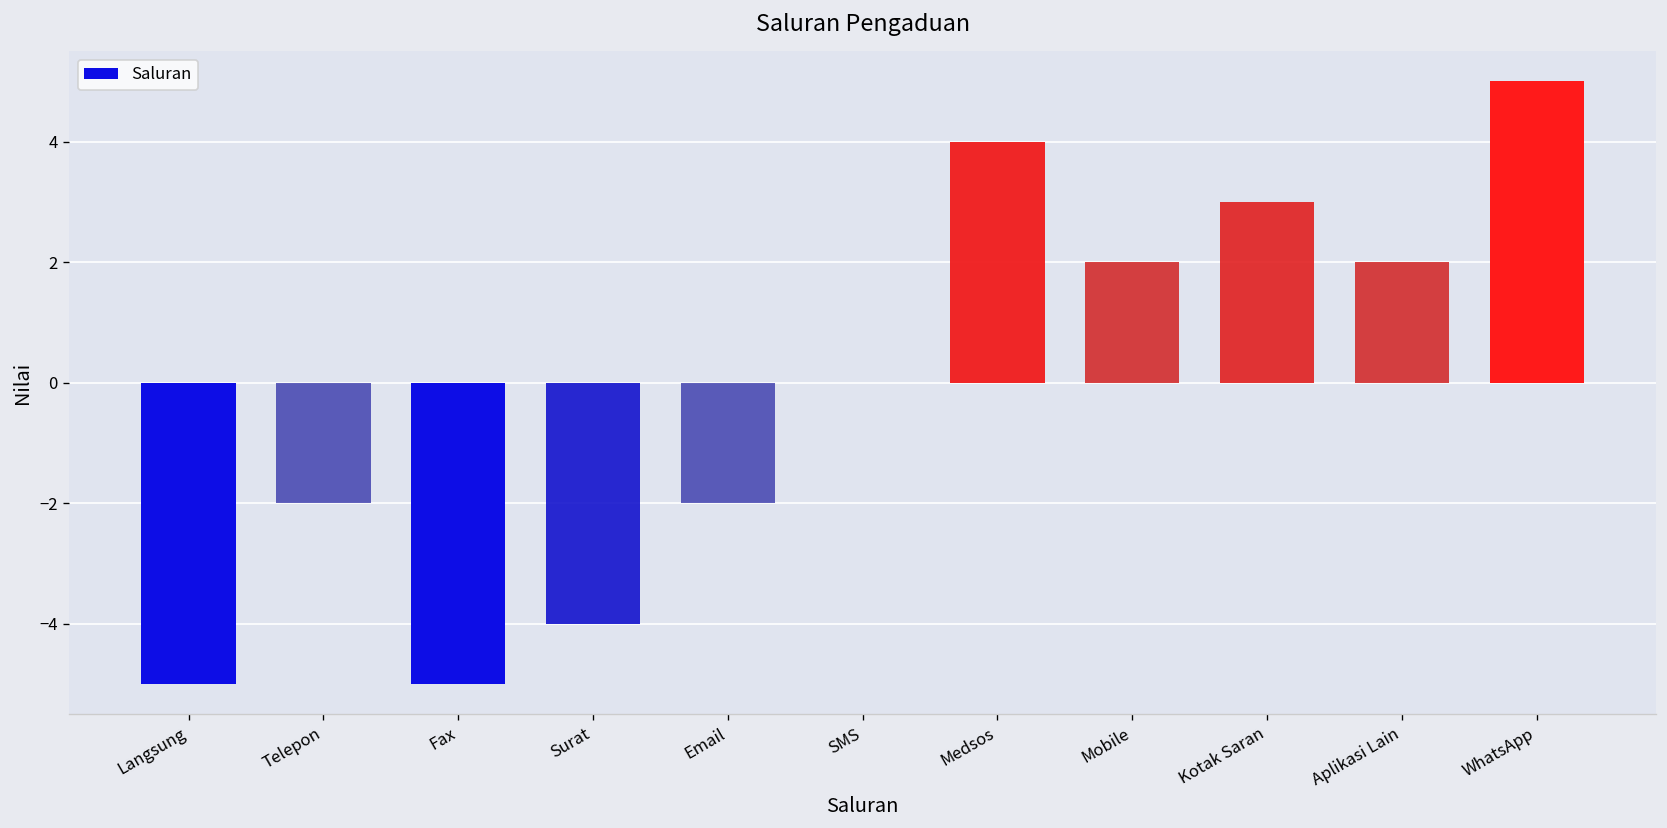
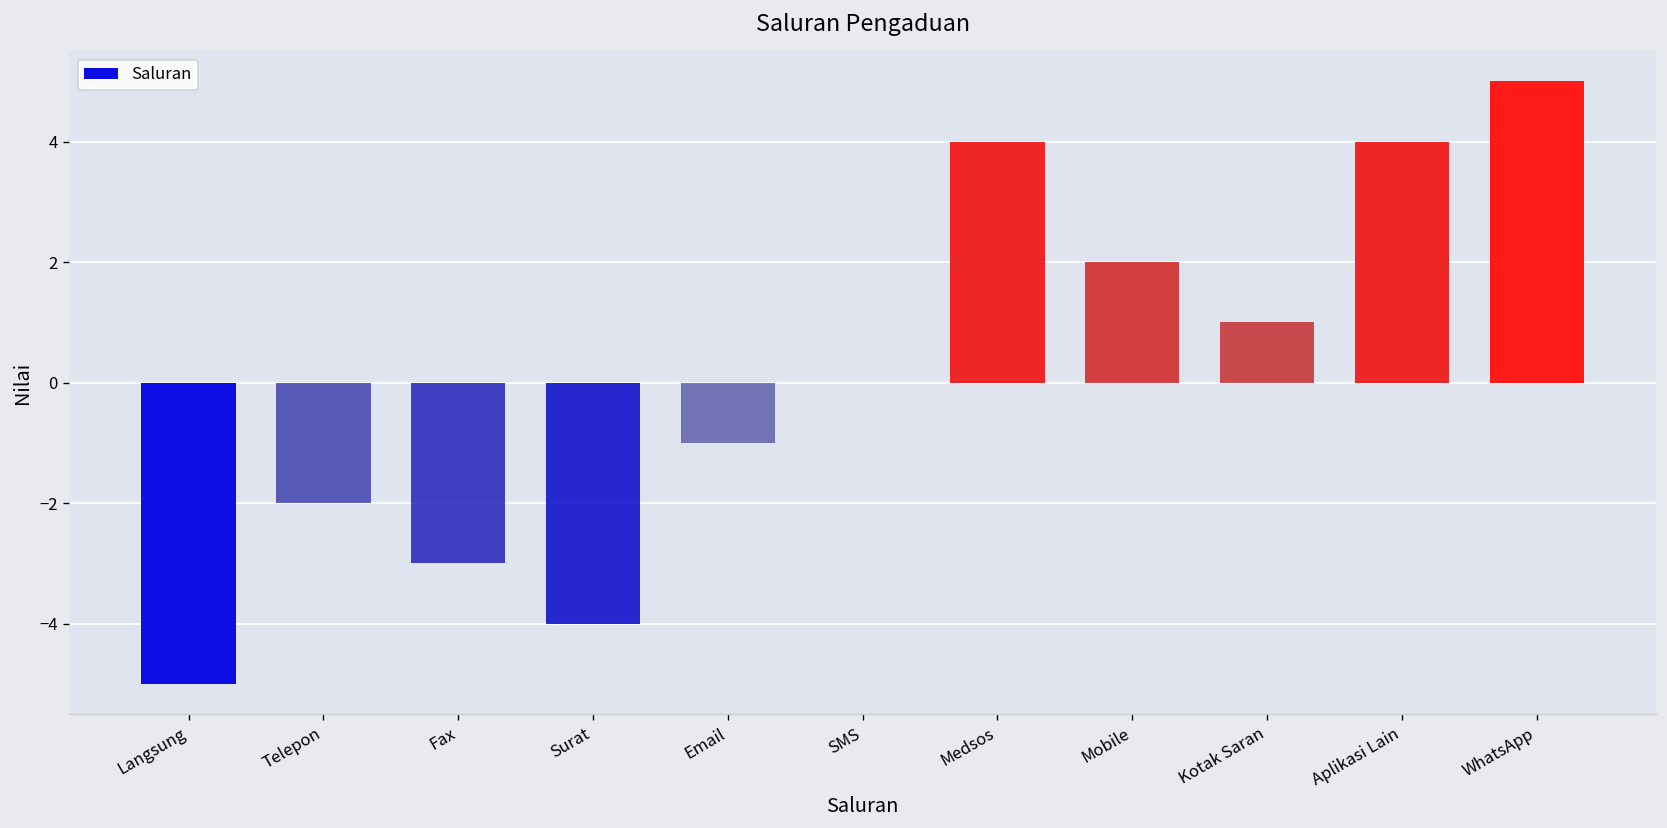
Fax: -5.0 -> -3.0
Email: -2.0 -> -1.0
Kotak Saran: 3.0 -> 1.0
Aplikasi Lain: 2.0 -> 4.0
